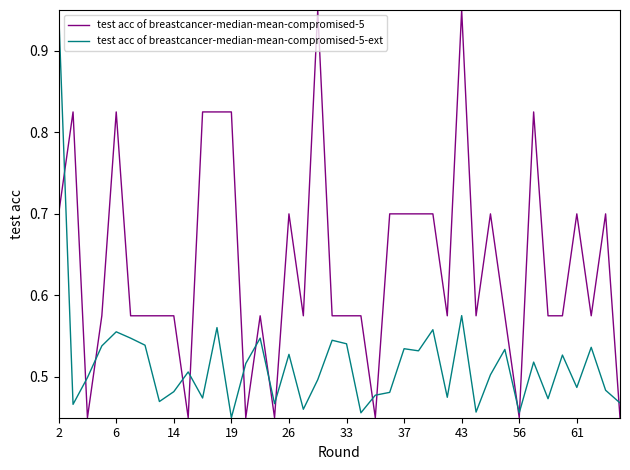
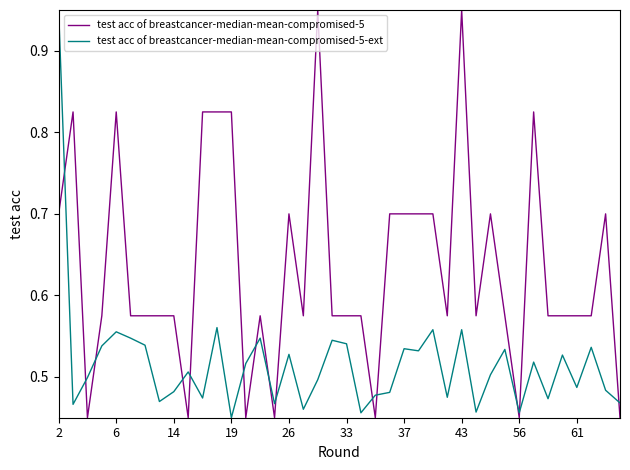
test acc of breastcancer-median-mean-compromised-5-ext, 43: 0.58 -> 0.56
test acc of breastcancer-median-mean-compromised-5, 61: 0.70 -> 0.58
